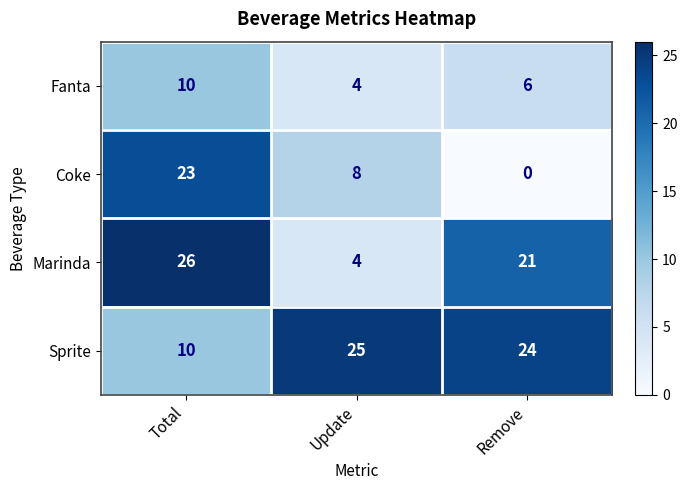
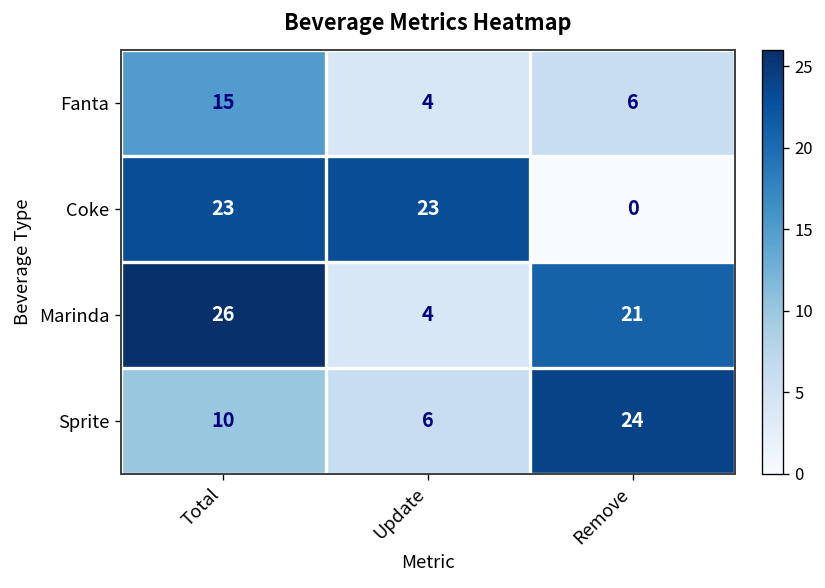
Fanta, Total: 10 -> 15
Coke, Update: 8 -> 23
Sprite, Update: 25 -> 6
